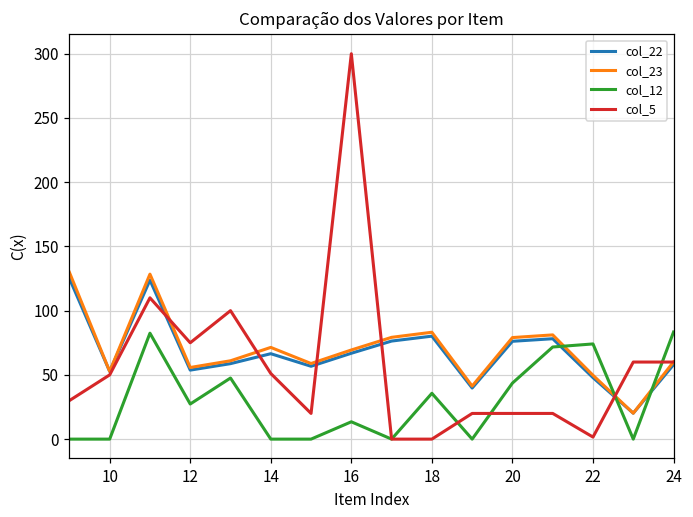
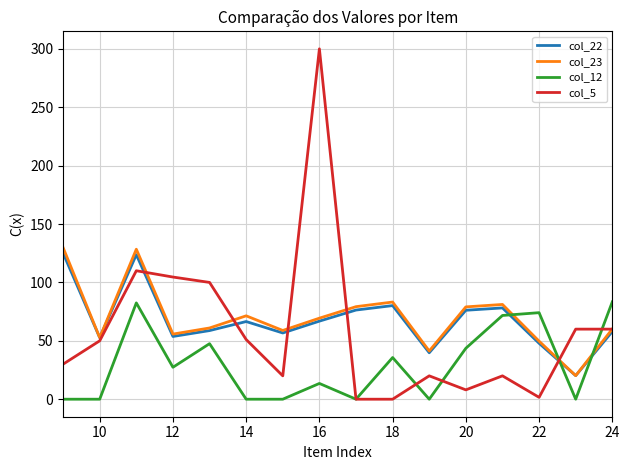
col_5, 12: 75 -> 105
col_5, 20: 20 -> 8
